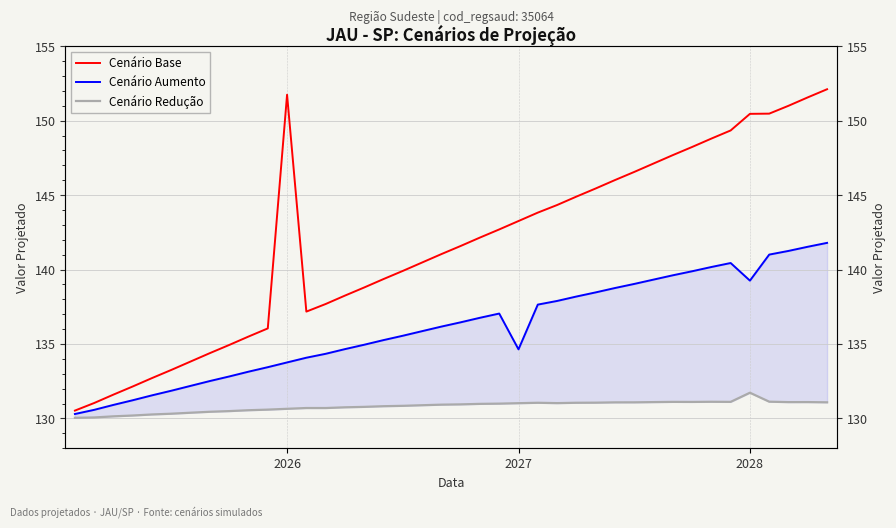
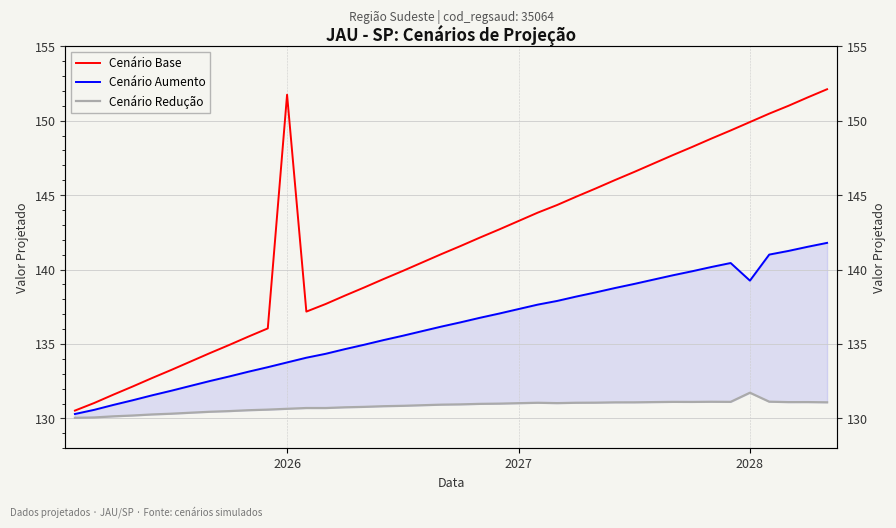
Cenário Aumento, 2027: 134.6 -> 137.3
Cenário Base, 2028: 150.5 -> 149.9
